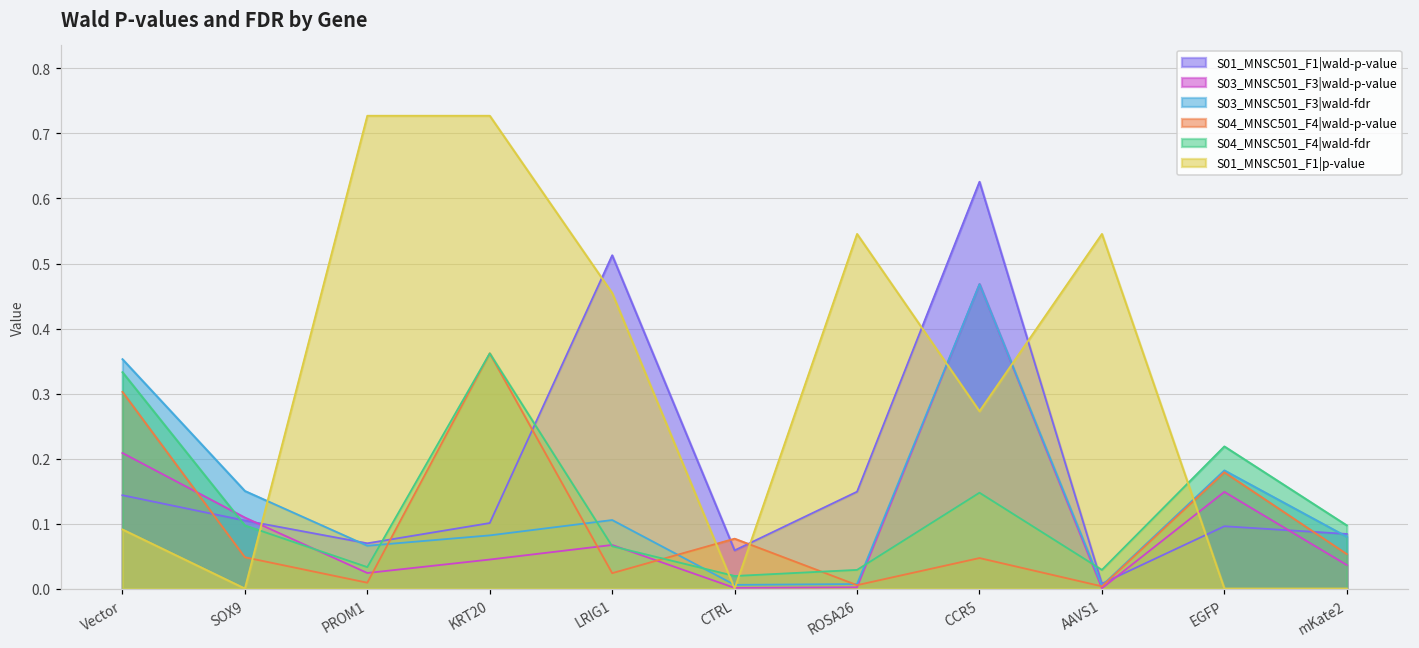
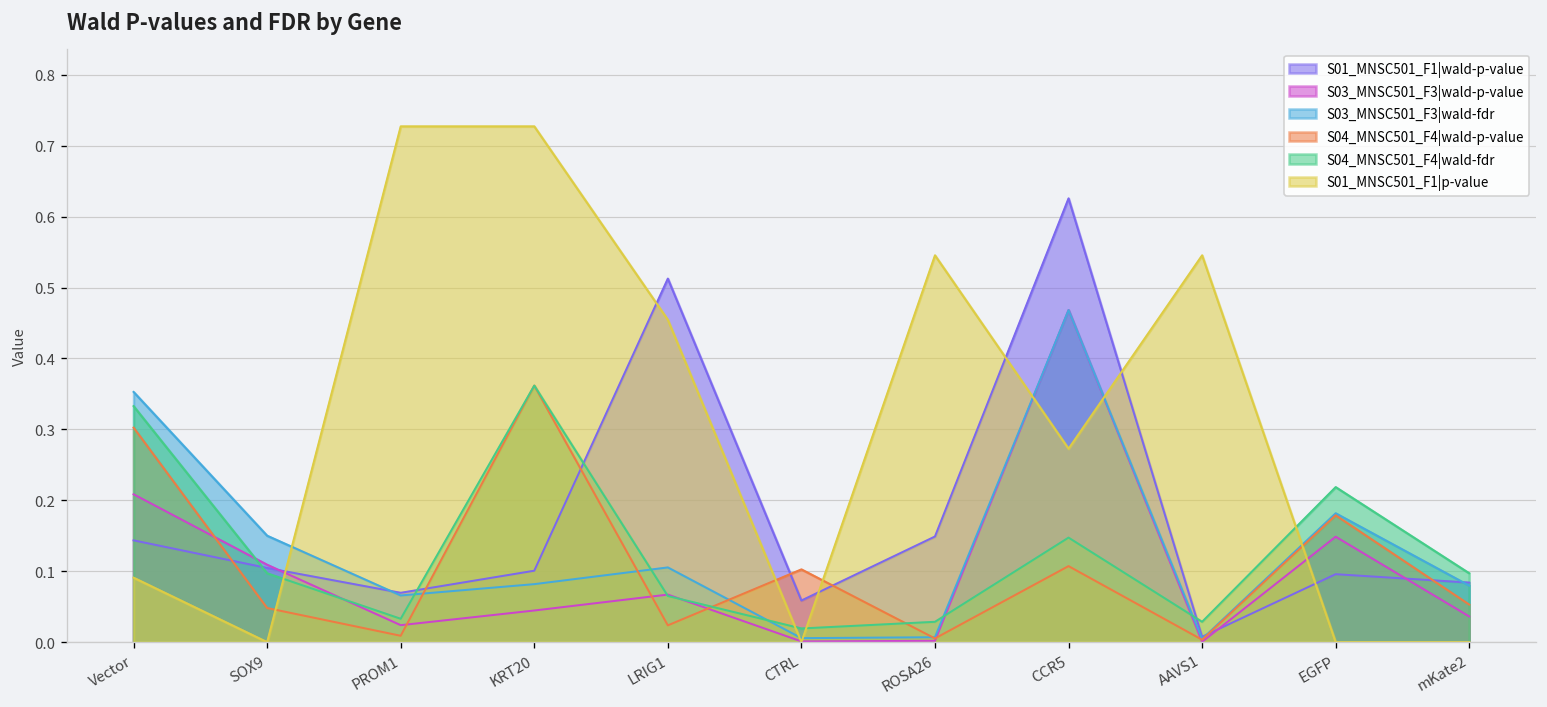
S04_MNSC501_F4|wald-p-value, CTRL: 0.08 -> 0.10
S04_MNSC501_F4|wald-p-value, CCR5: 0.05 -> 0.11
